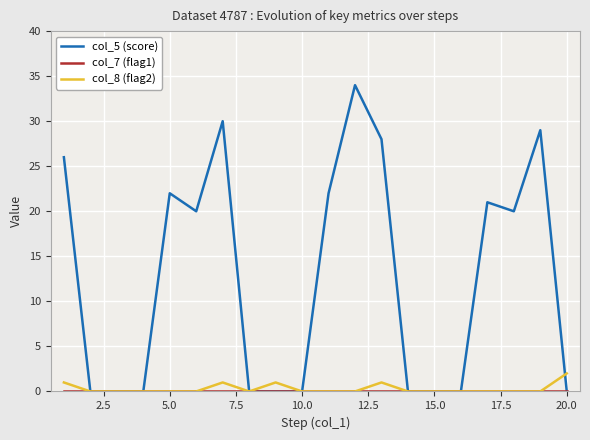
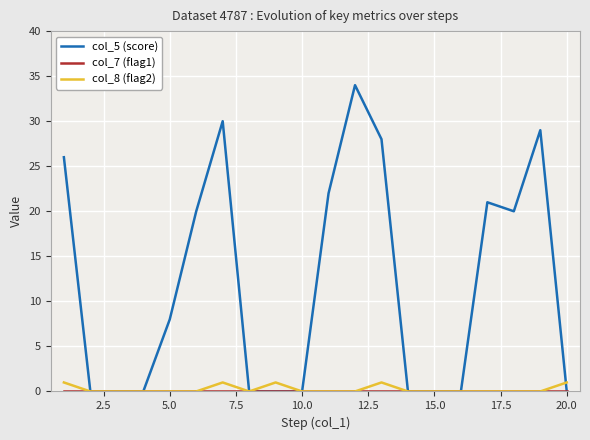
col_5 (score), 5.0: 22 -> 8
col_8 (flag2), 20.0: 2 -> 1
